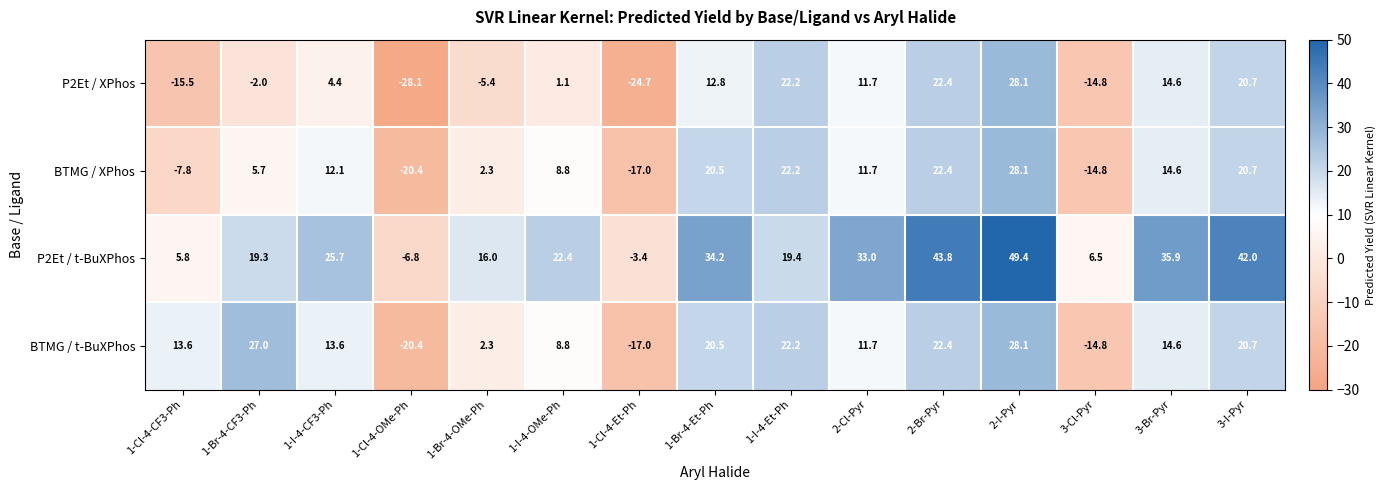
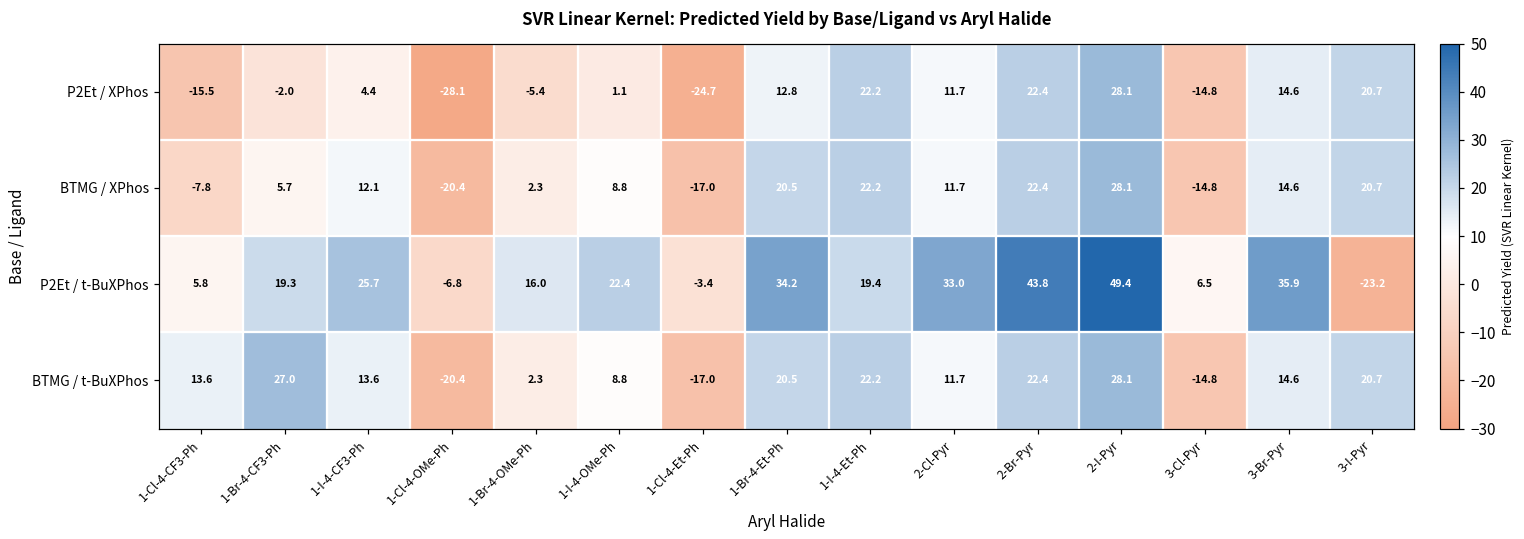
P2Et / t-BuXPhos, 3-I-Pyr: 42.0 -> -23.2
